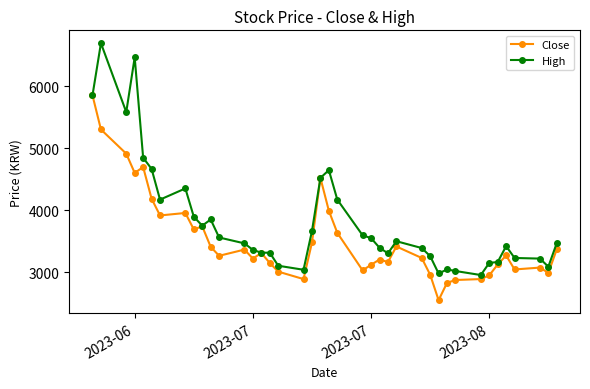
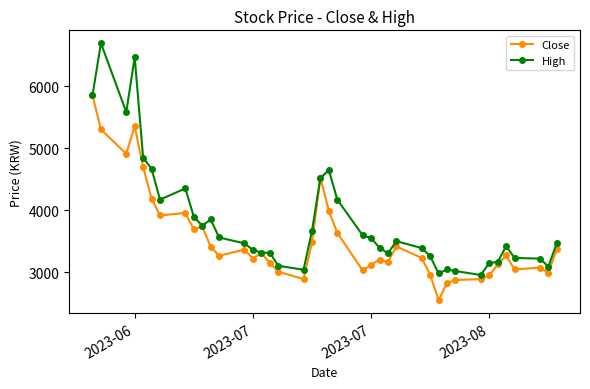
Close, 2023-06: 4600 -> 5300
